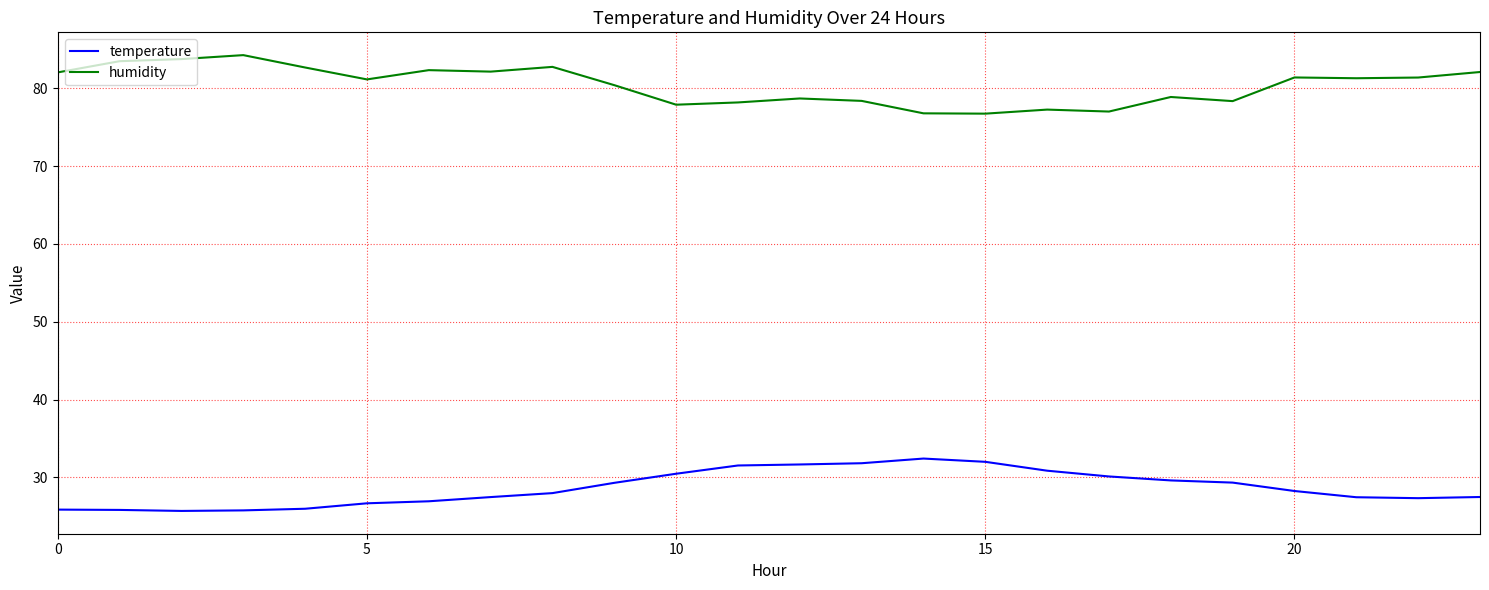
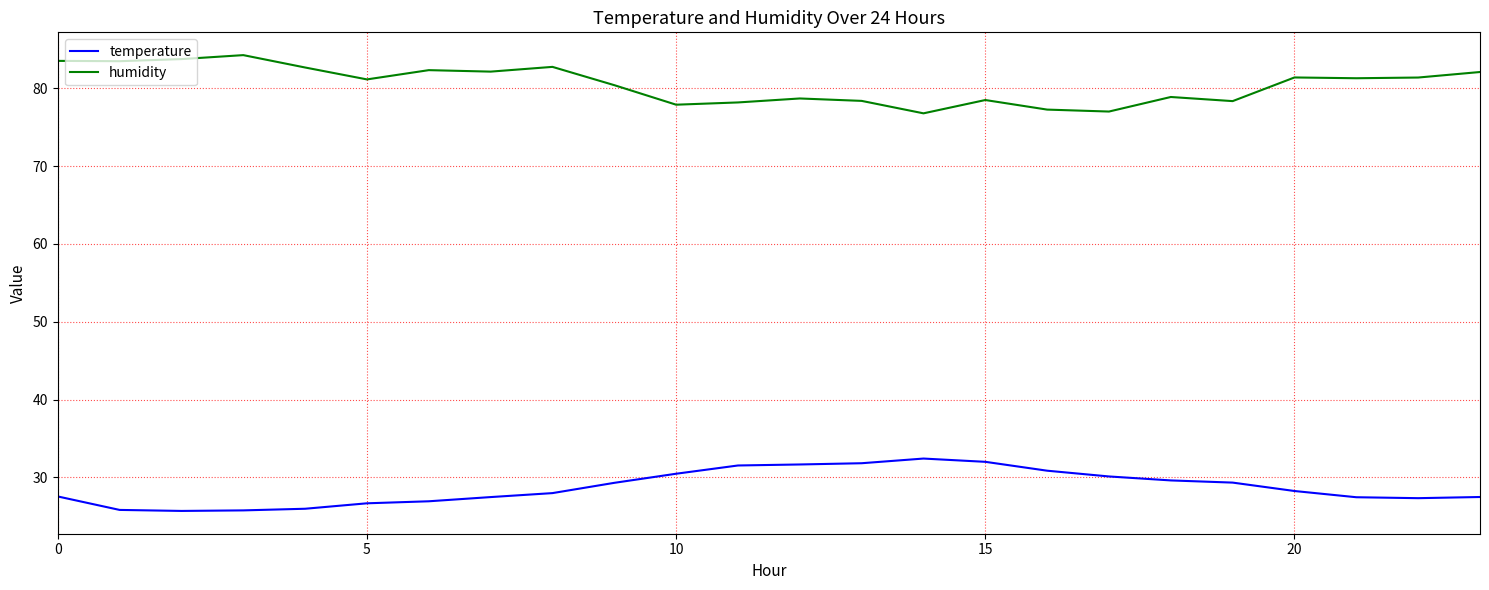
temperature, 0: 26 -> 28
humidity, 0: 82 -> 84
humidity, 15: 77 -> 79
